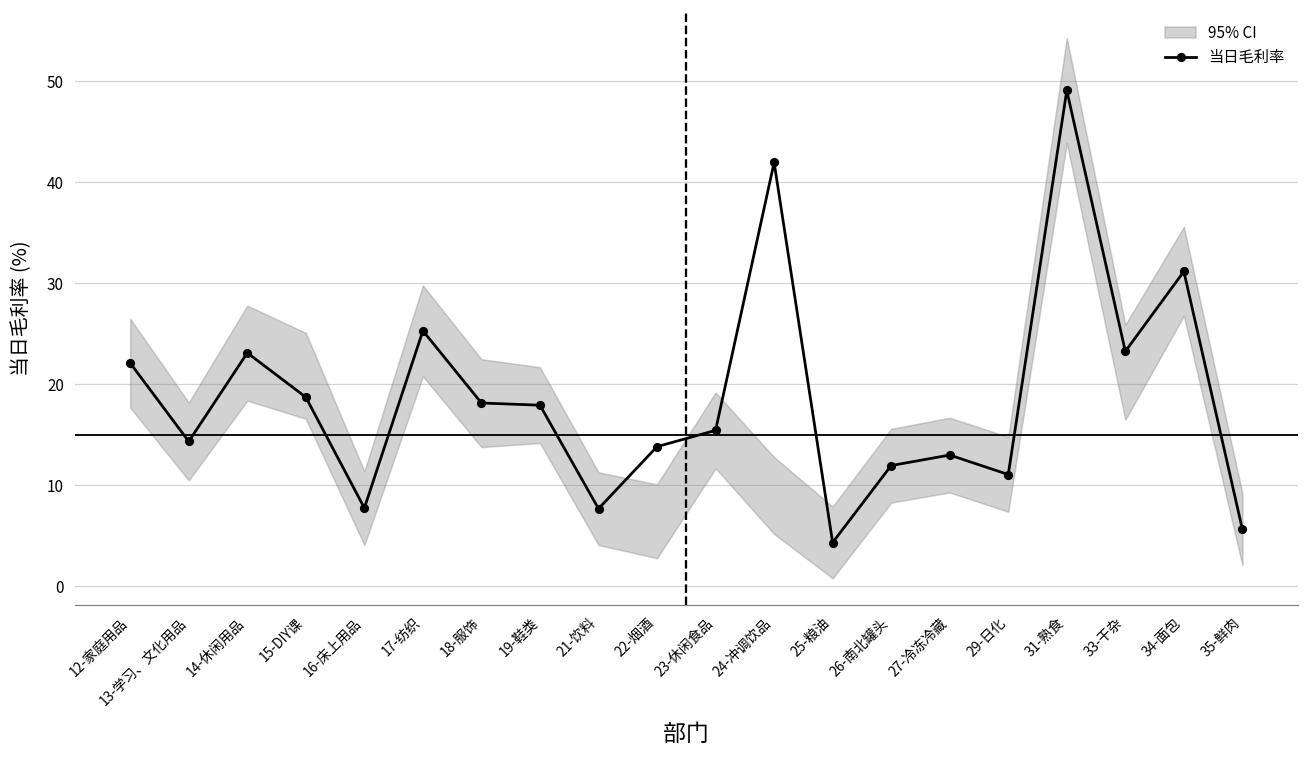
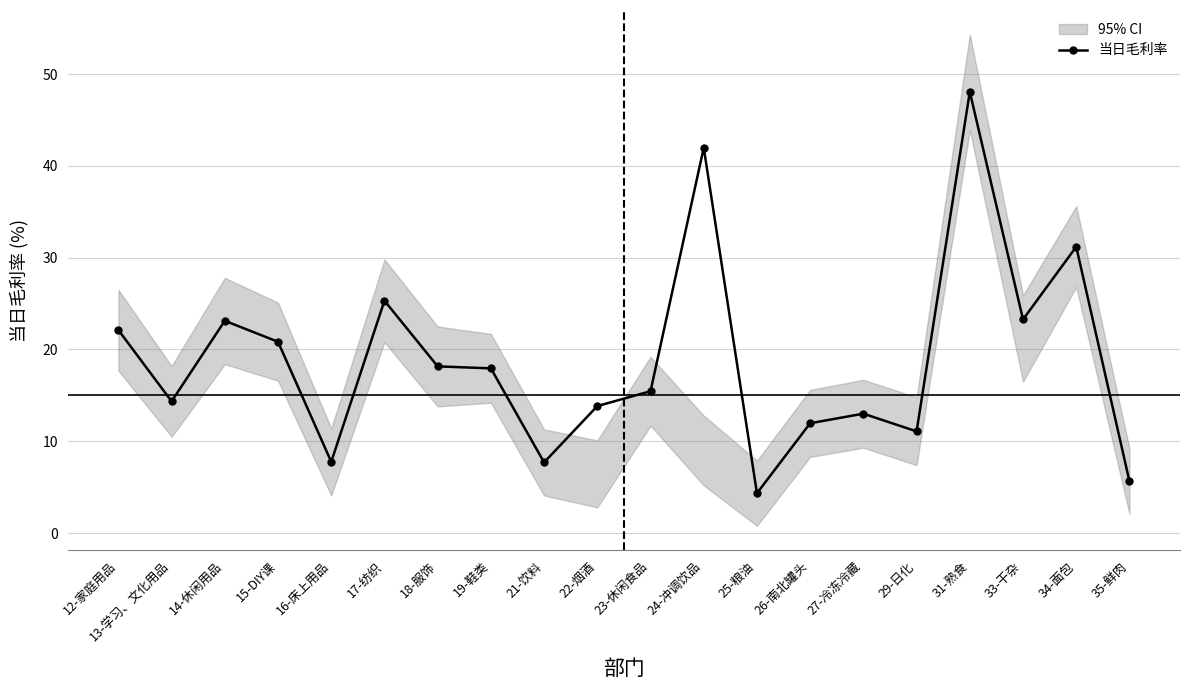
当日毛利率, 15-DIY课: 19 -> 21
当日毛利率, 31-熟食: 49 -> 48
